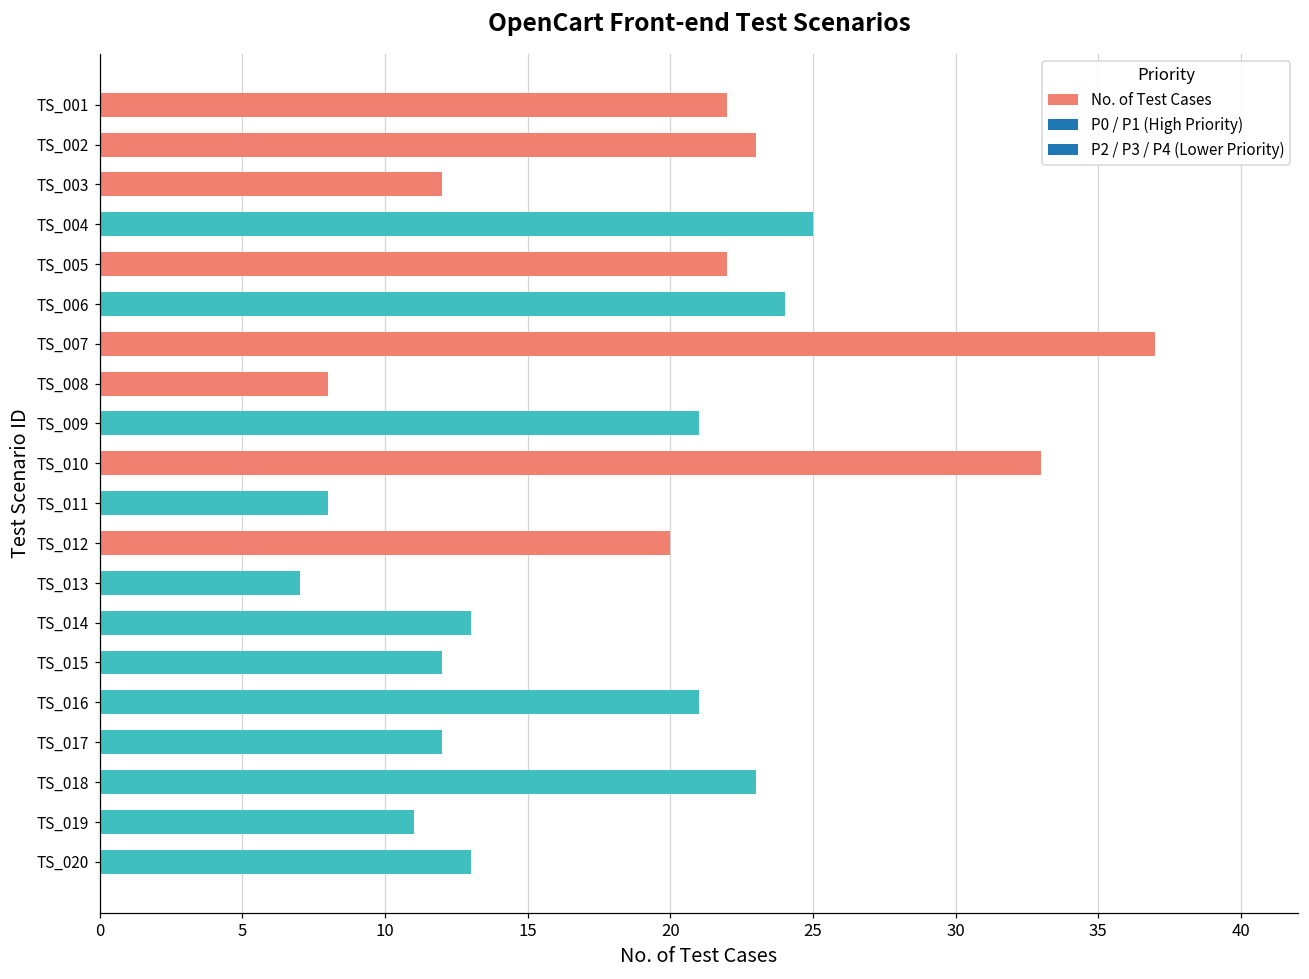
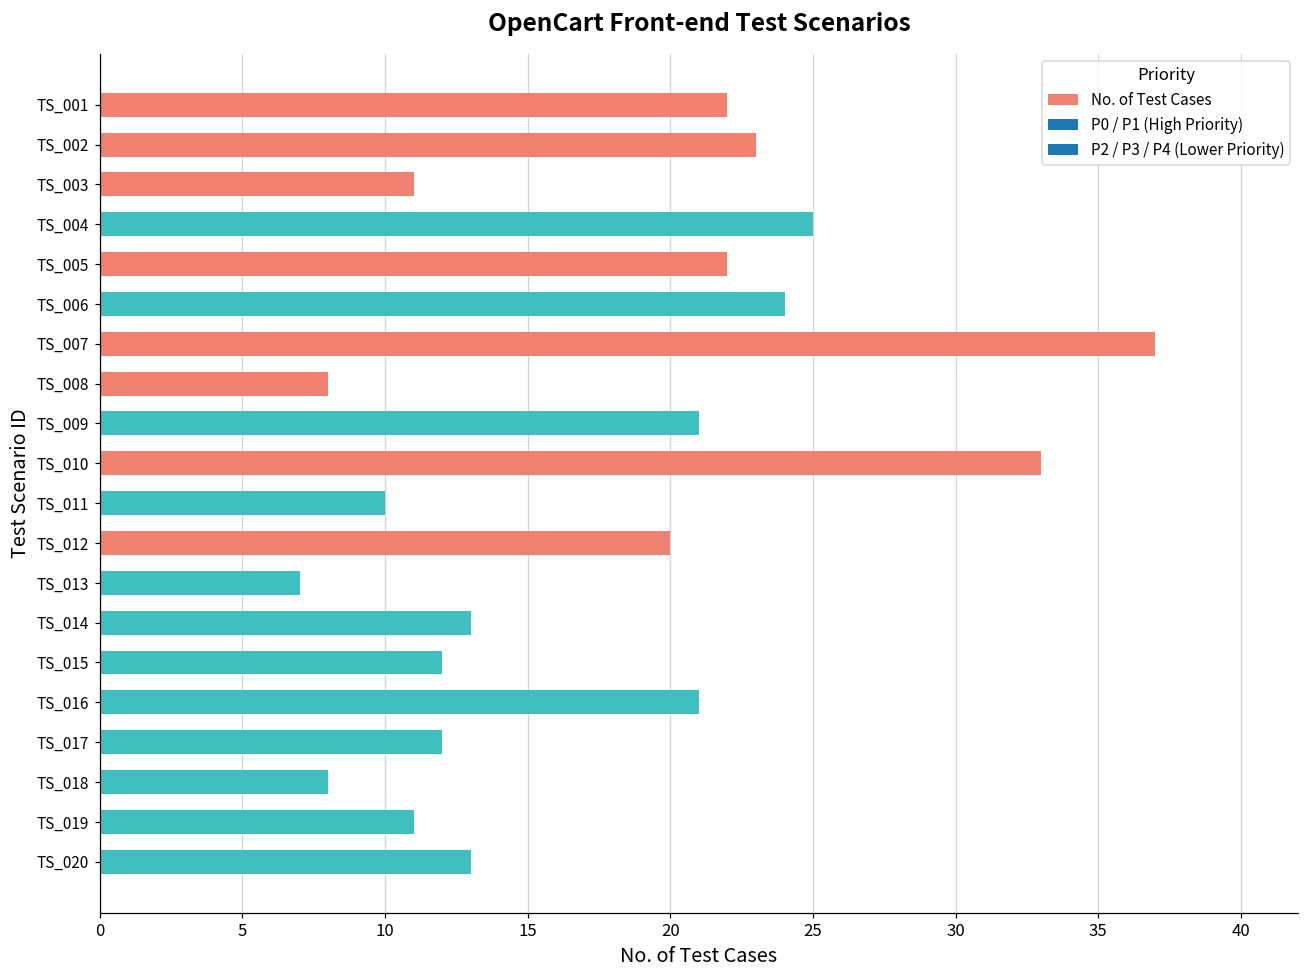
TS_003: 12 -> 11
TS_011: 8 -> 10
TS_018: 23 -> 8
